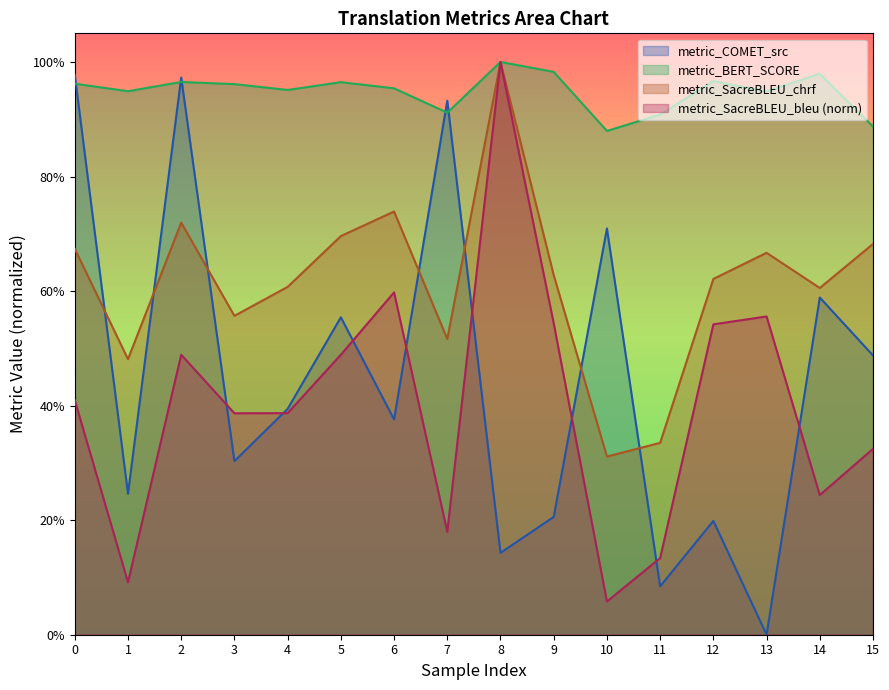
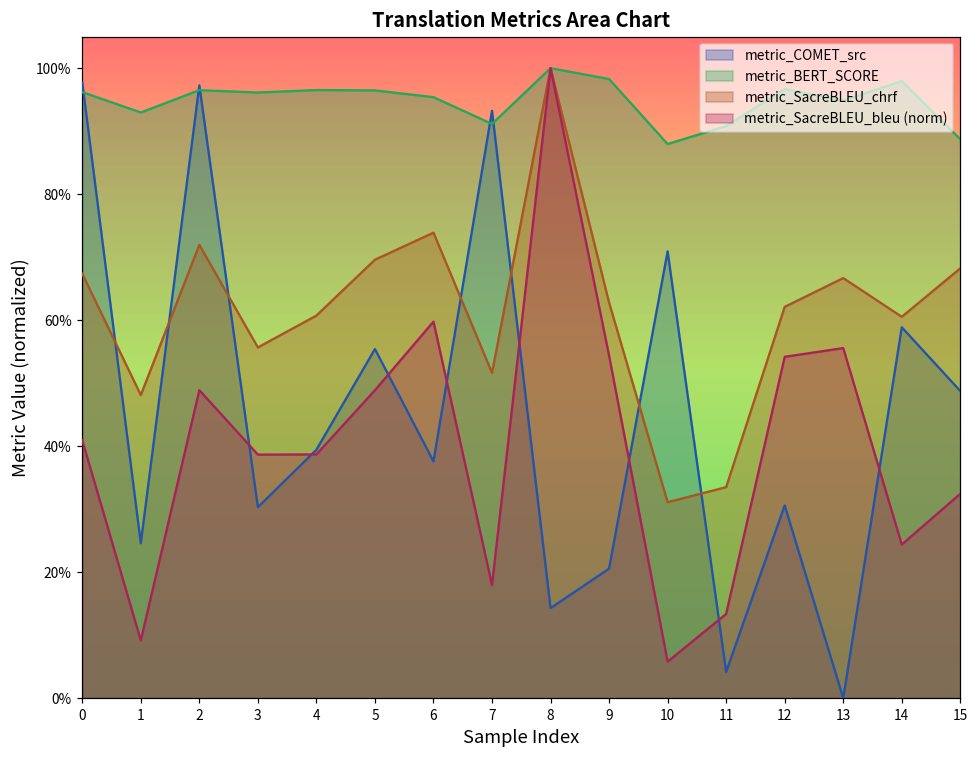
metric_BERT_SCORE, 1: 95% -> 93%
metric_BERT_SCORE, 4: 95% -> 97%
metric_COMET_src, 11: 8% -> 4%
metric_COMET_src, 12: 20% -> 31%
